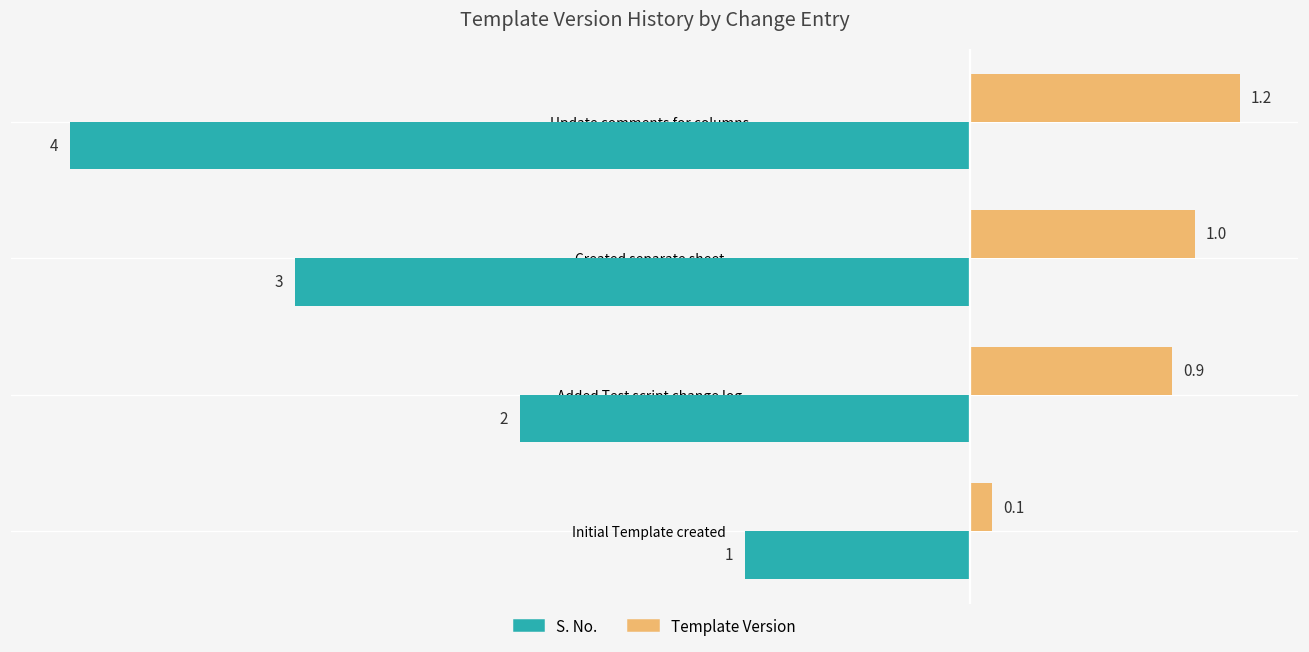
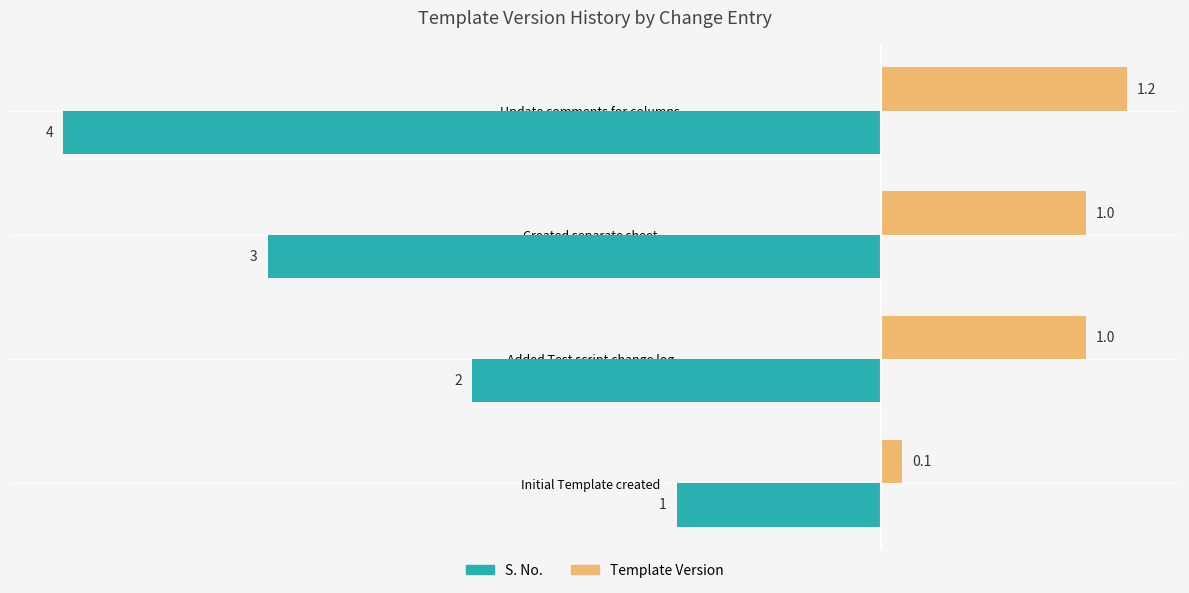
Template Version, Added Test script change log: 0.9 -> 1.0
